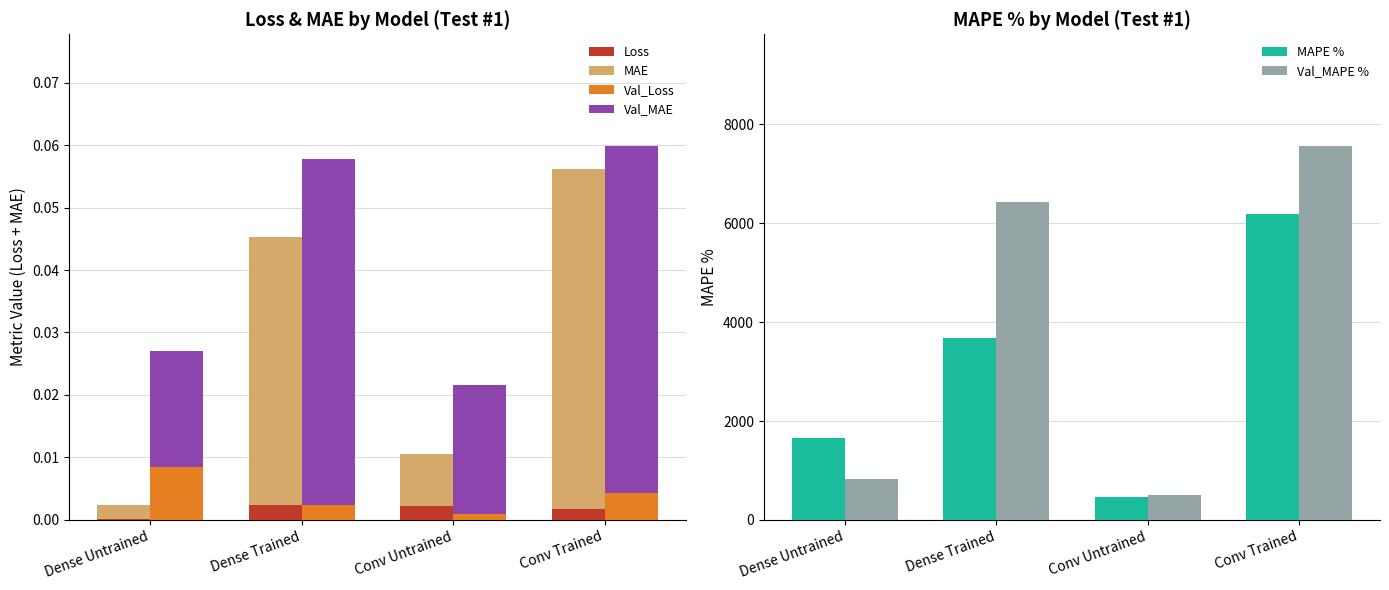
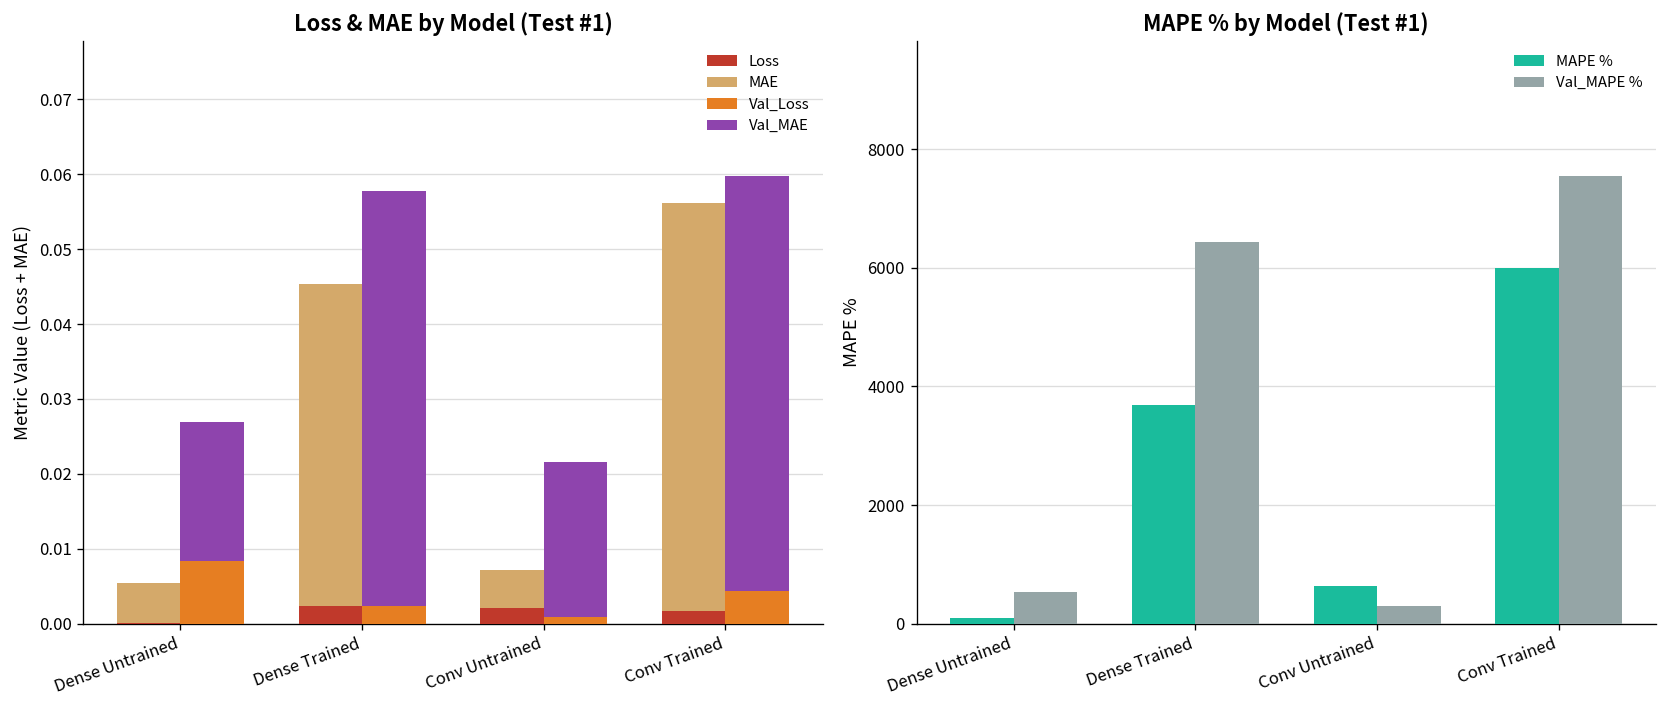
Loss & MAE by Model (Test #1), MAE, Dense Untrained: 0.002 -> 0.005
Loss & MAE by Model (Test #1), MAE, Conv Untrained: 0.008 -> 0.005
MAPE % by Model (Test #1), MAPE %, Dense Untrained: 1700 -> 100
MAPE % by Model (Test #1), Val_MAPE %, Dense Untrained: 800 -> 500
MAPE % by Model (Test #1), MAPE %, Conv Untrained: 500 -> 600
MAPE % by Model (Test #1), Val_MAPE %, Conv Untrained: 500 -> 300
MAPE % by Model (Test #1), MAPE %, Conv Trained: 6200 -> 6000
